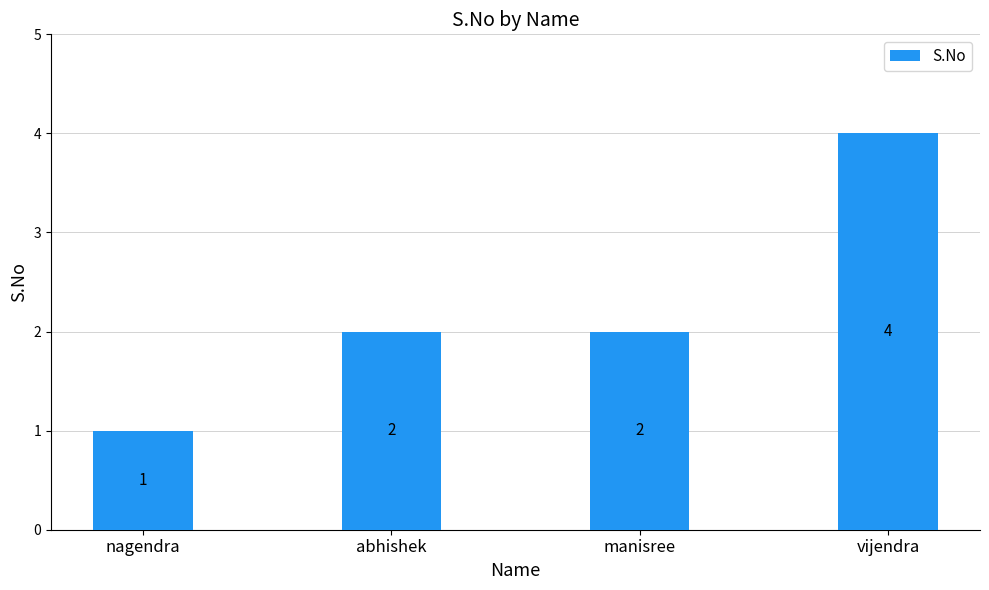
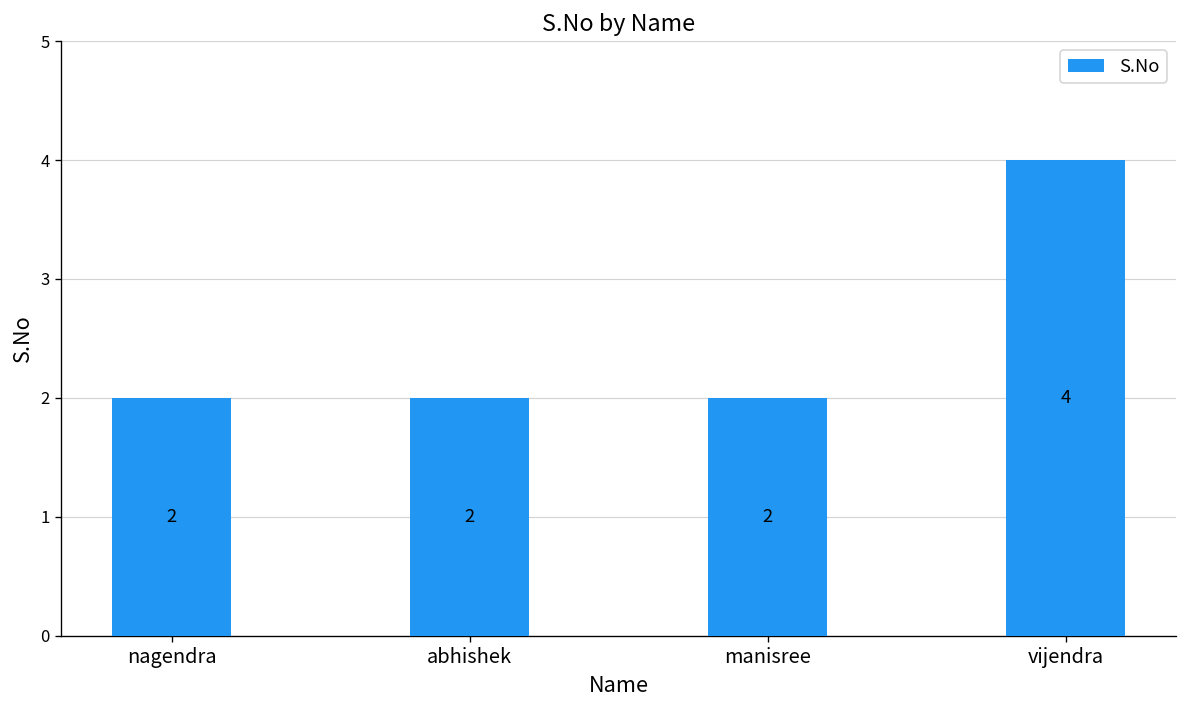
nagendra: 1 -> 2
